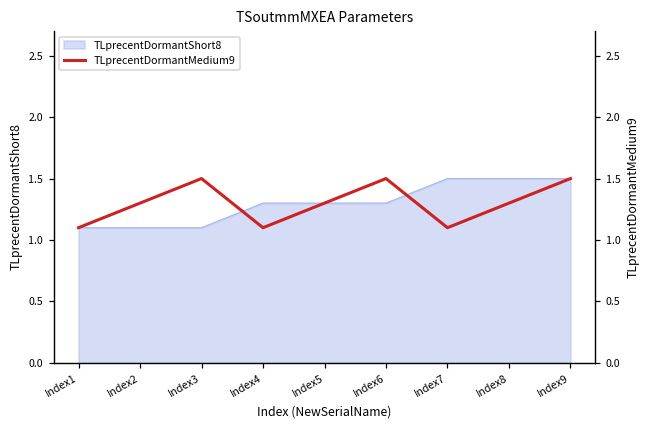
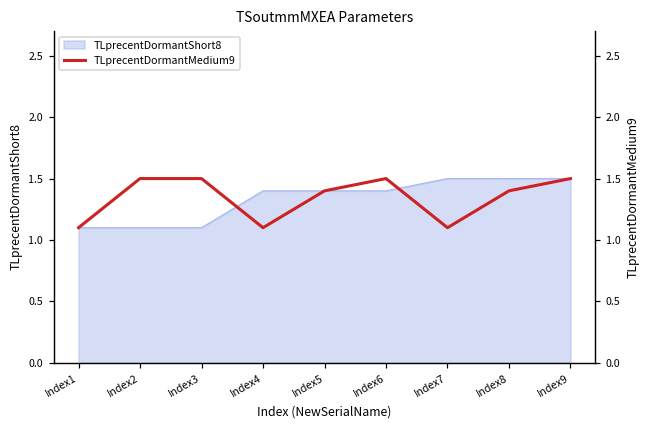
TLprecentDormantShort8, Index4: 1.3 -> 1.4
TLprecentDormantShort8, Index5: 1.3 -> 1.4
TLprecentDormantShort8, Index6: 1.3 -> 1.4
TLprecentDormantMedium9, Index2: 1.3 -> 1.5
TLprecentDormantMedium9, Index5: 1.3 -> 1.4
TLprecentDormantMedium9, Index8: 1.3 -> 1.4
